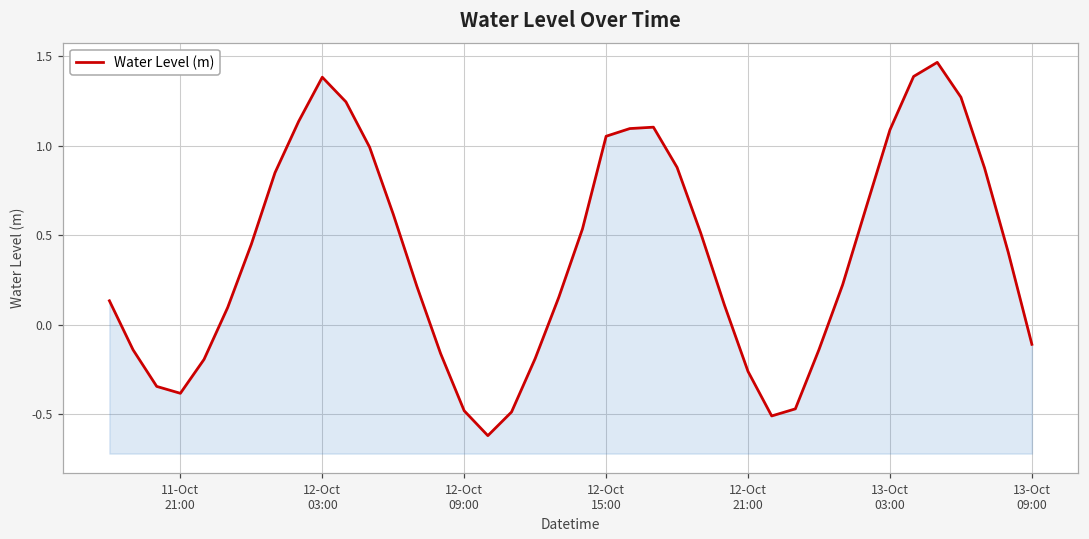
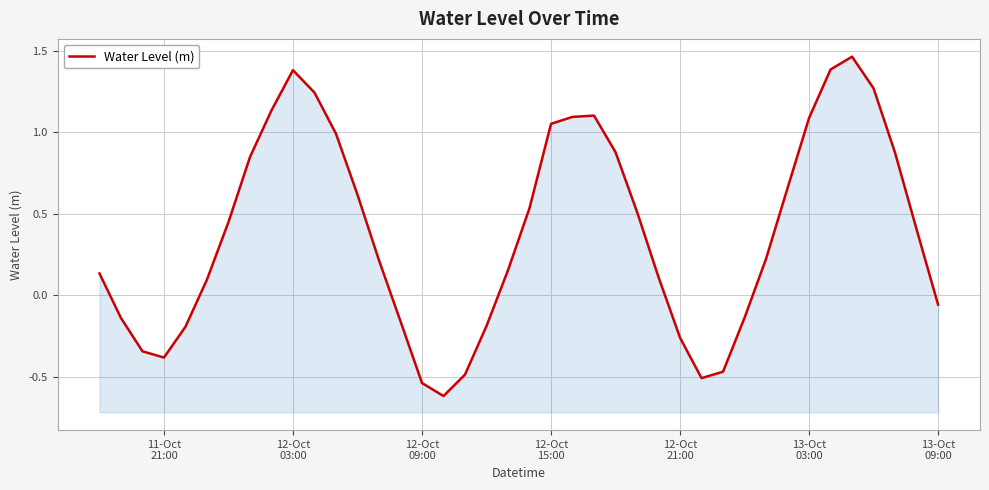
12-Oct 09:00: -0.48 -> -0.54
13-Oct 09:00: -0.11 -> -0.06
